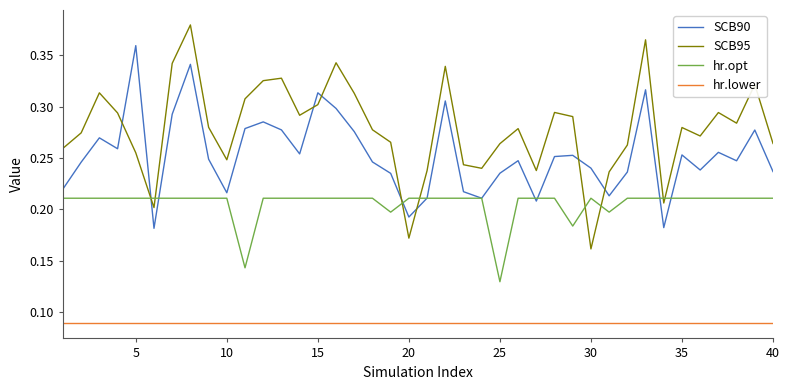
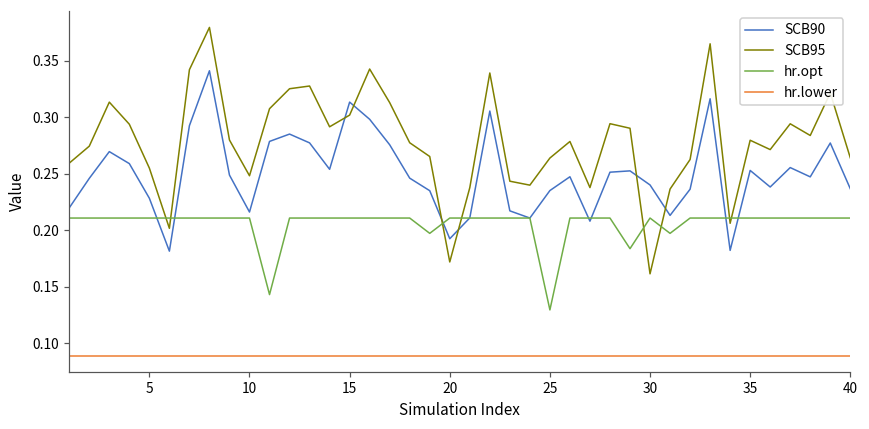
SCB90, 5: 0.359 -> 0.228
